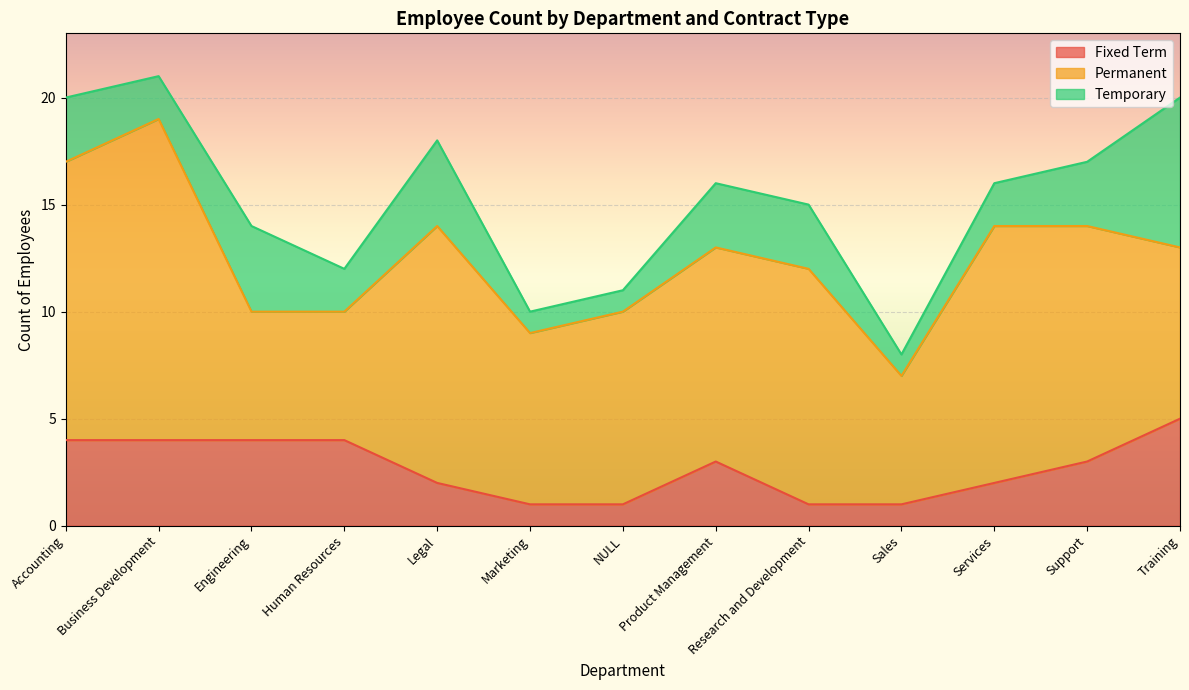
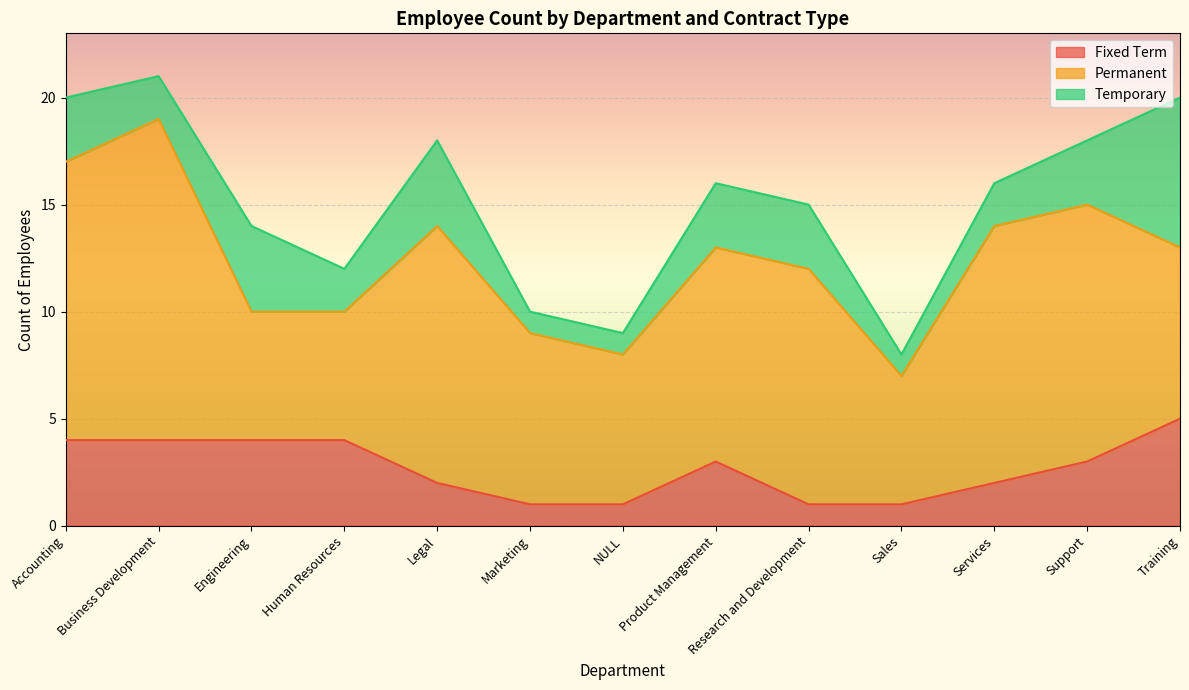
Permanent, NULL: 9 -> 7
Permanent, Support: 11 -> 12
